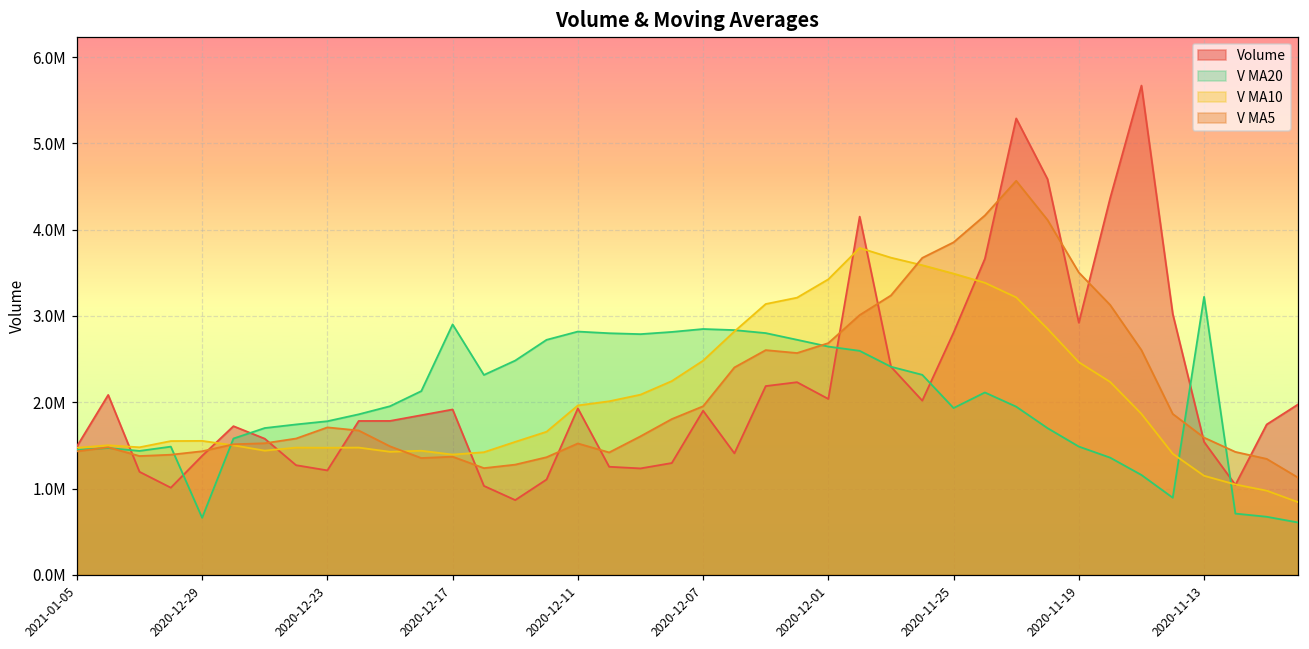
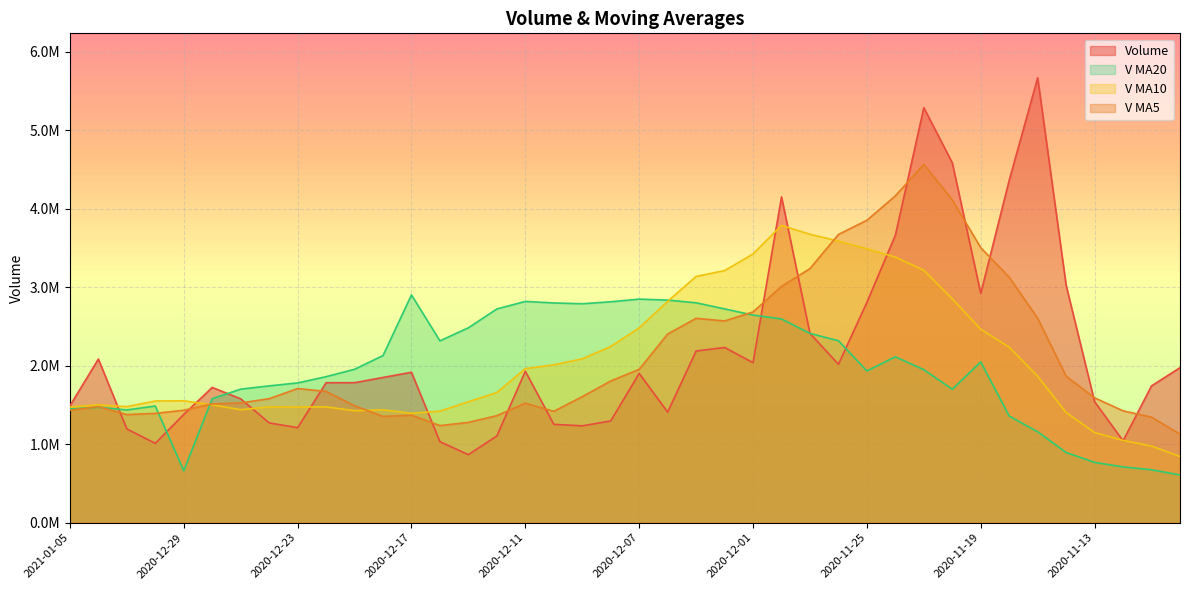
V MA20, 2020-11-19: 1500000 -> 2000000
V MA20, 2020-11-13: 3200000 -> 800000
